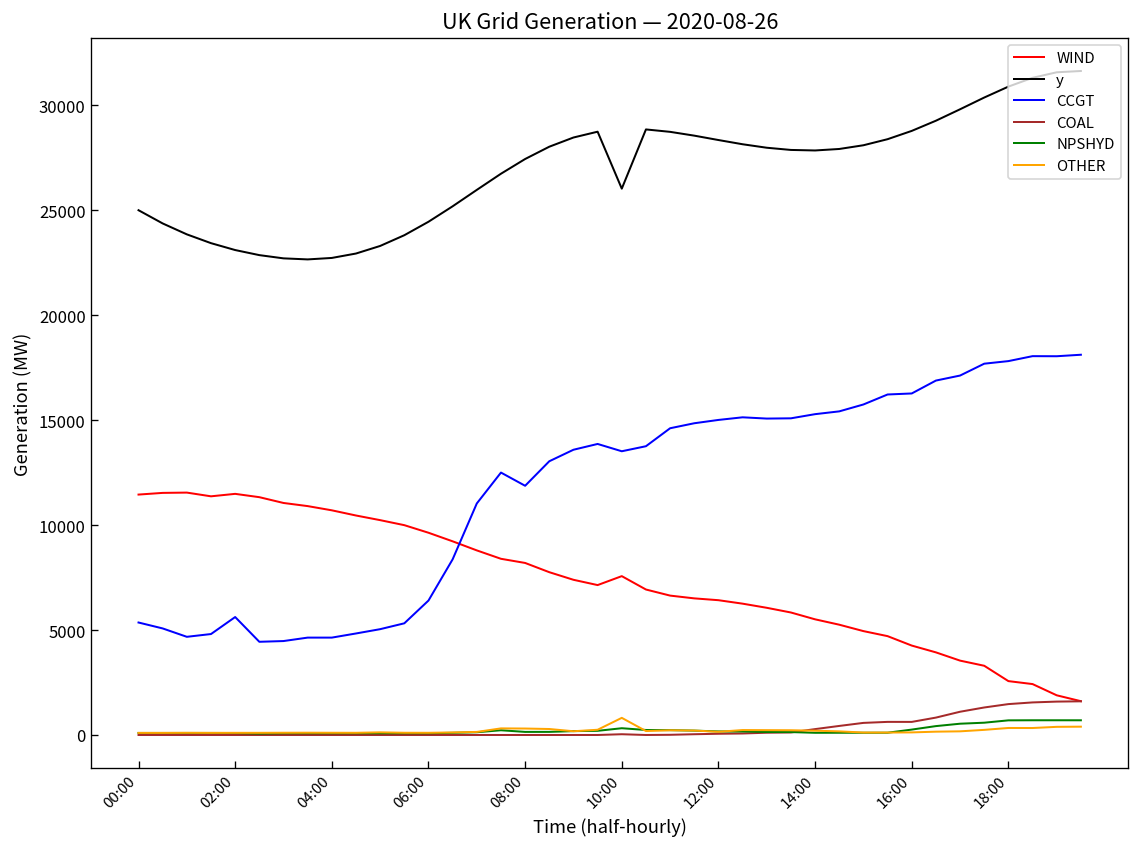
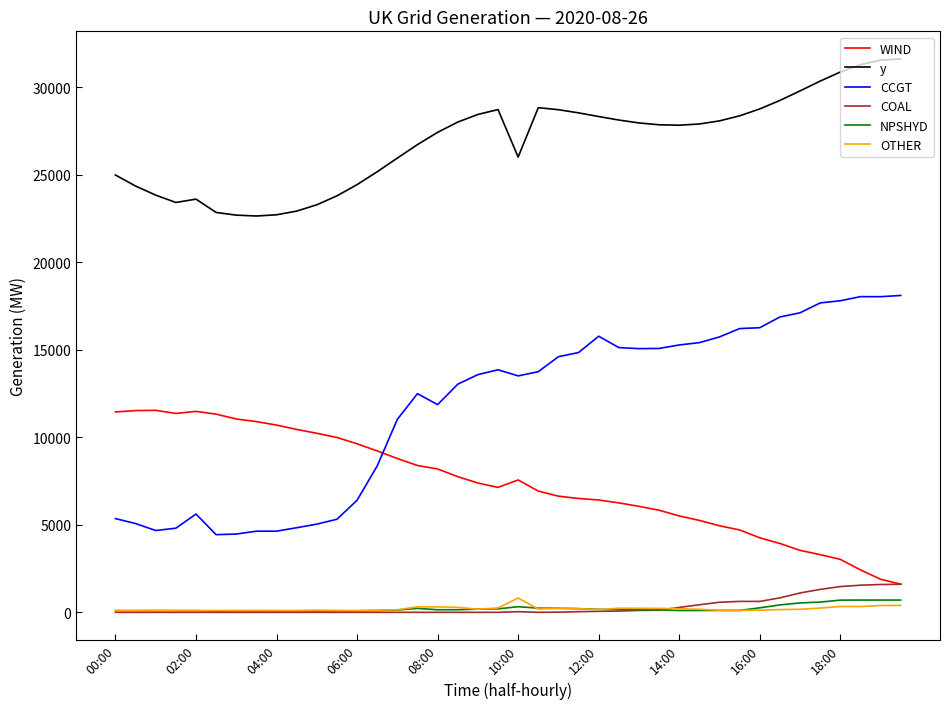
y, 02:00: 23100 -> 23600
CCGT, 12:00: 15000 -> 15800
WIND, 18:00: 2600 -> 3000
